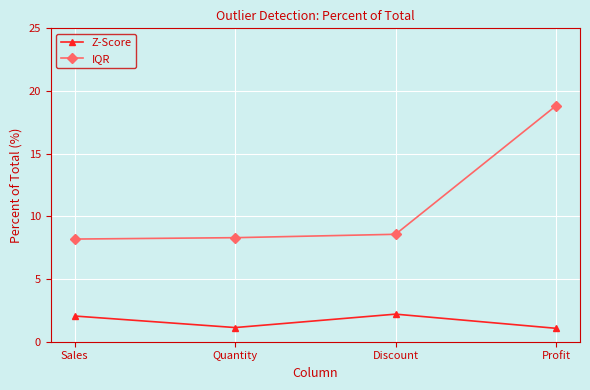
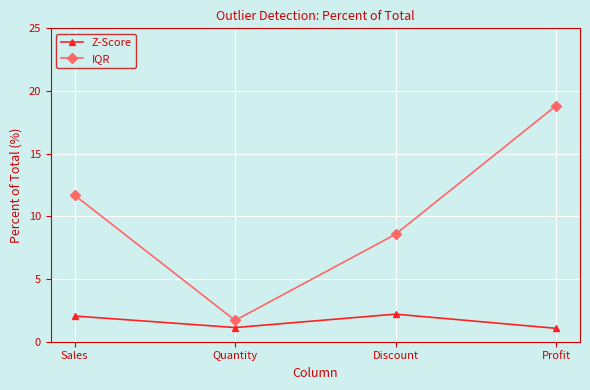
IQR, Sales: 8.2 -> 11.7
IQR, Quantity: 8.3 -> 1.7
